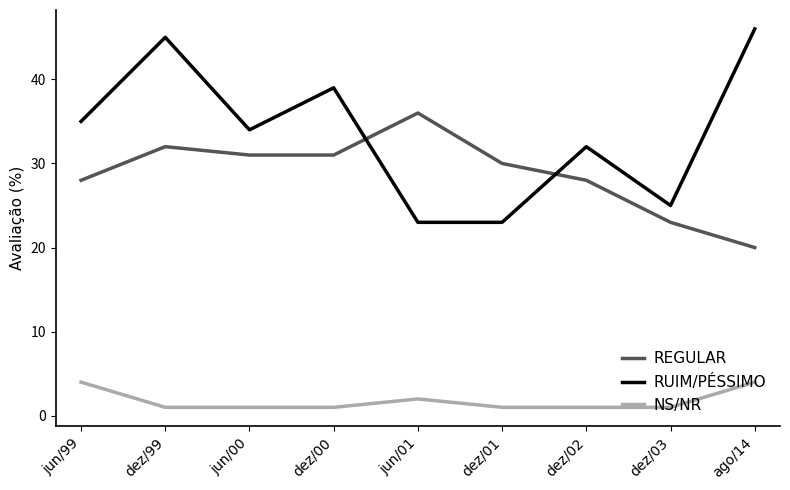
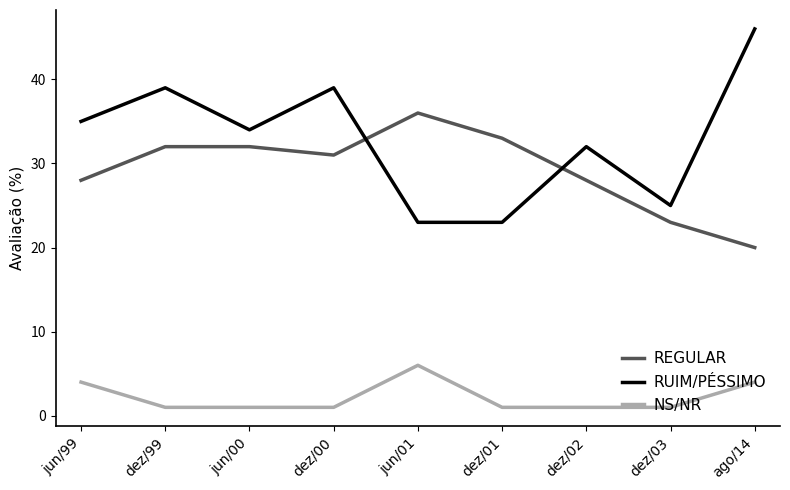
RUIM/PÉSSIMO, dez/99: 45 -> 39
REGULAR, jun/00: 31 -> 32
NS/NR, jun/01: 2 -> 6
REGULAR, dez/01: 30 -> 33
